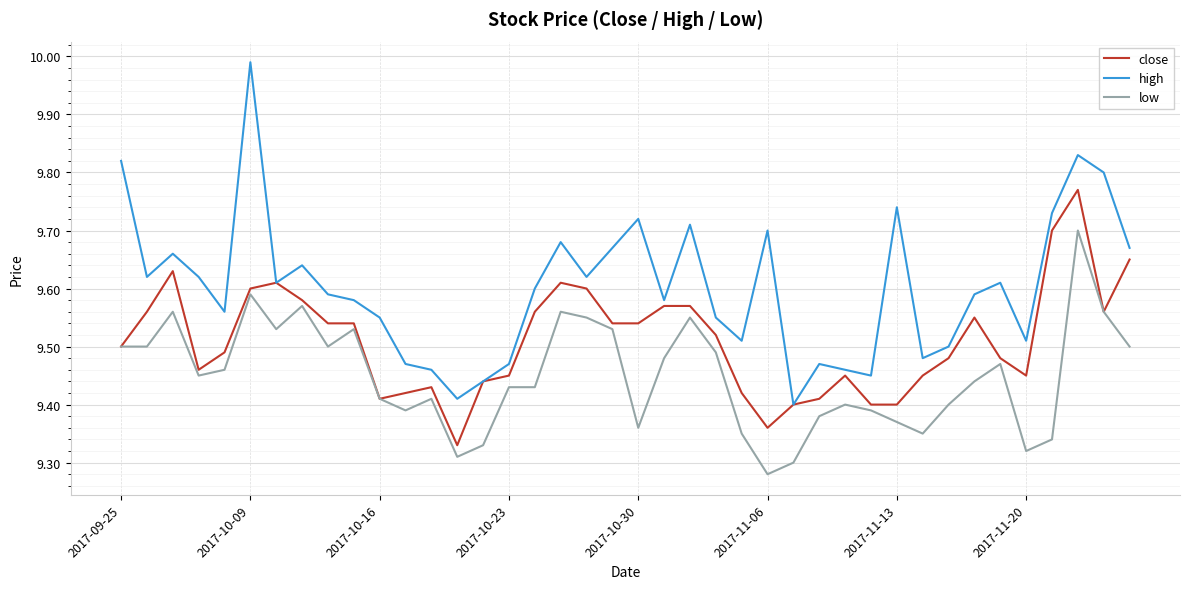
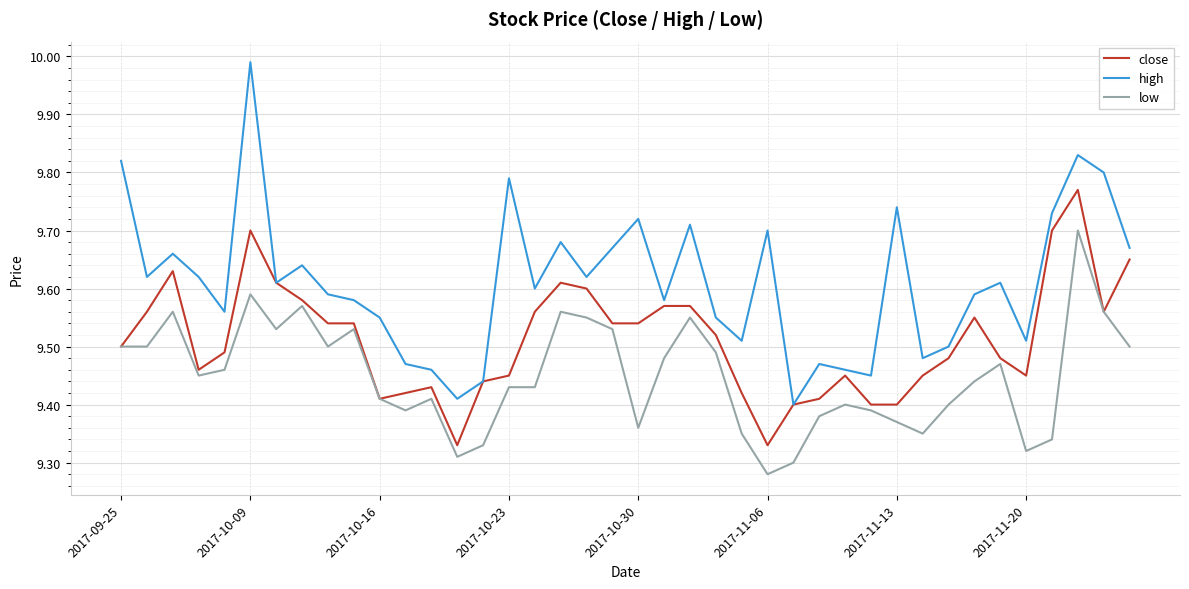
close, 2017-10-09: 9.6 -> 9.7
high, 2017-10-23: 9.47 -> 9.79
close, 2017-11-06: 9.36 -> 9.33
